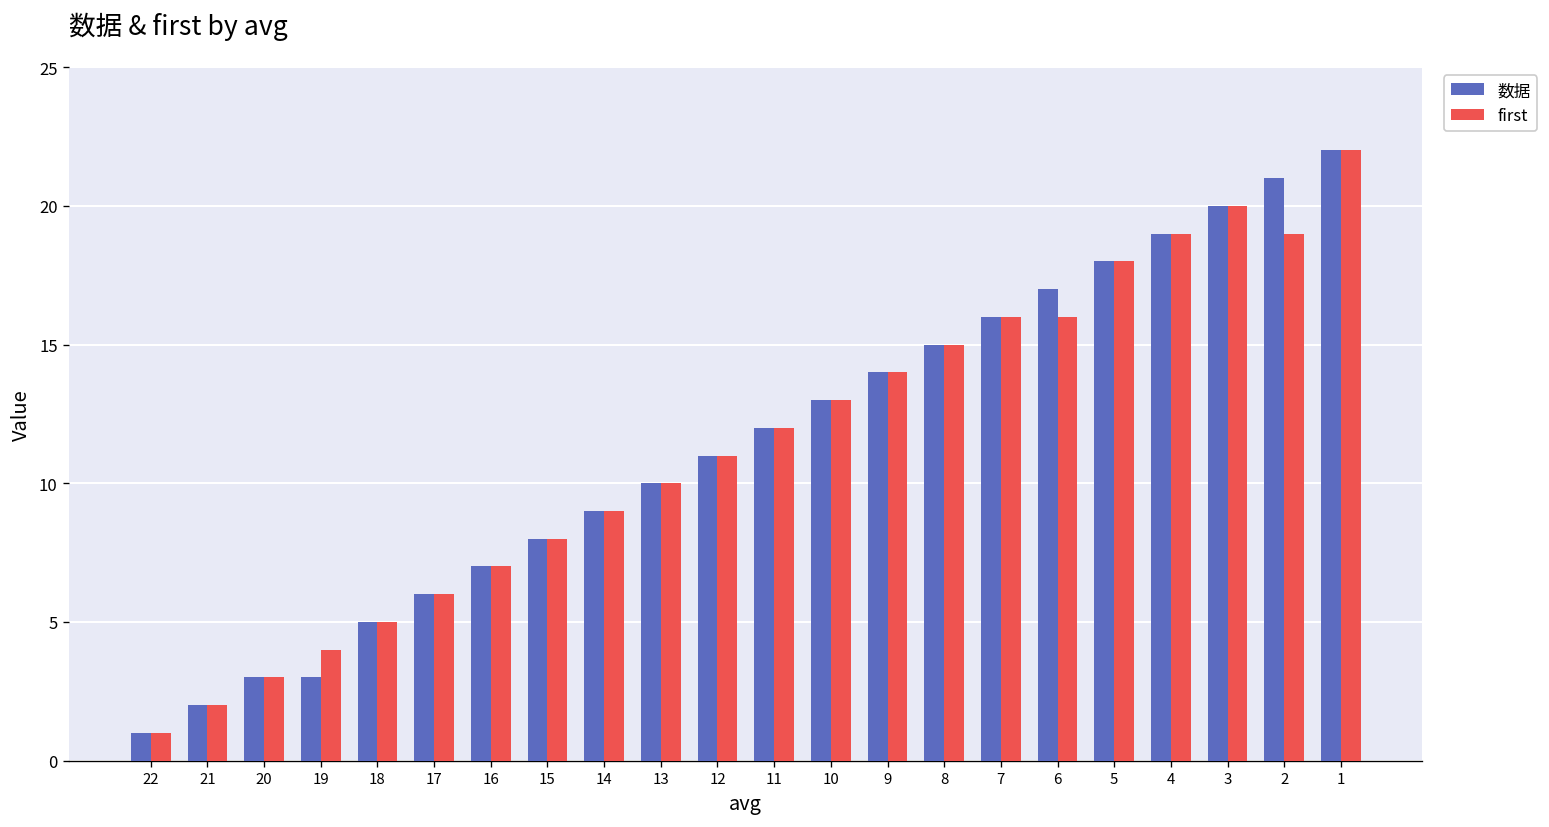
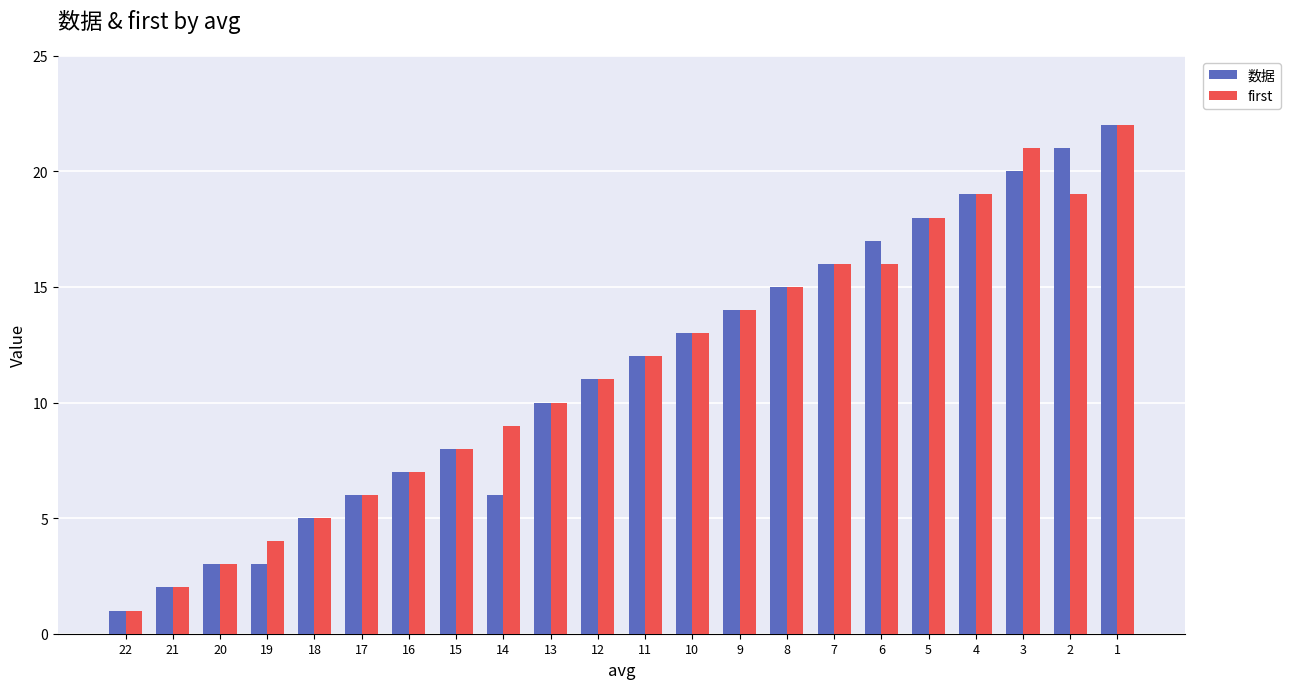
数据, 14: 9 -> 6
first, 3: 20 -> 21
